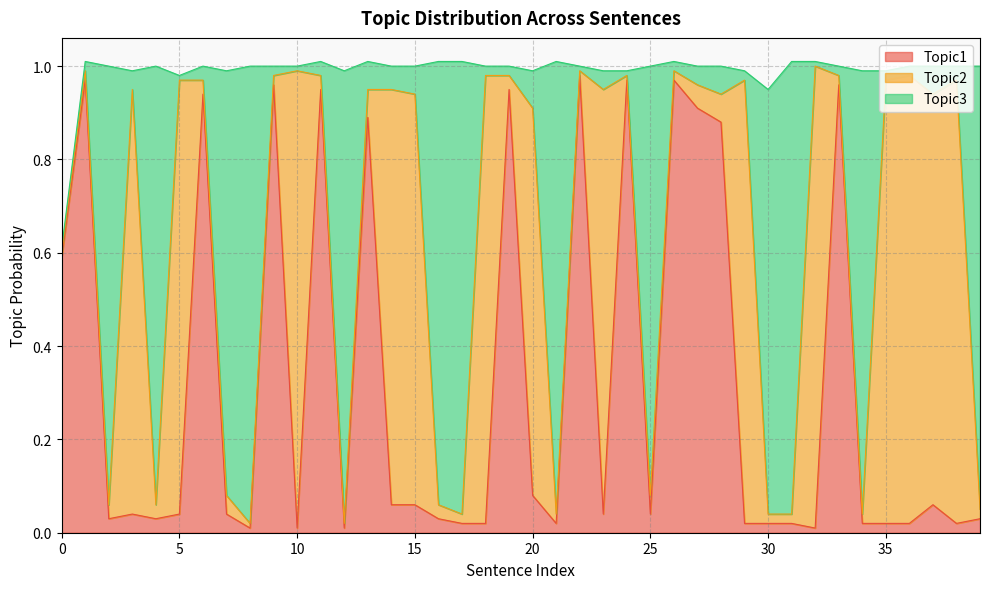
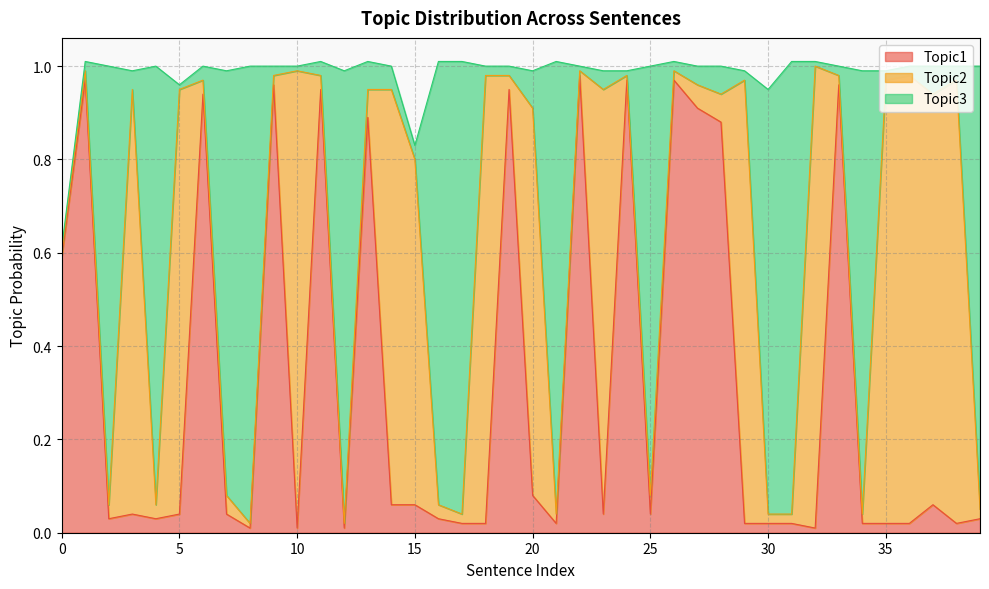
Topic2, 5: 0.93 -> 0.91
Topic2, 15: 0.88 -> 0.74
Topic3, 15: 0.06 -> 0.03
